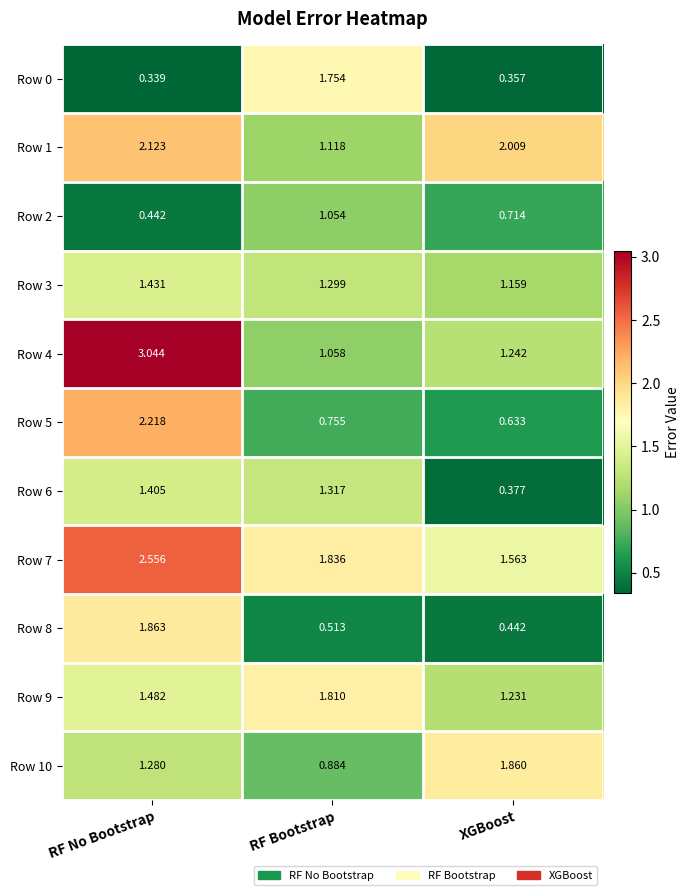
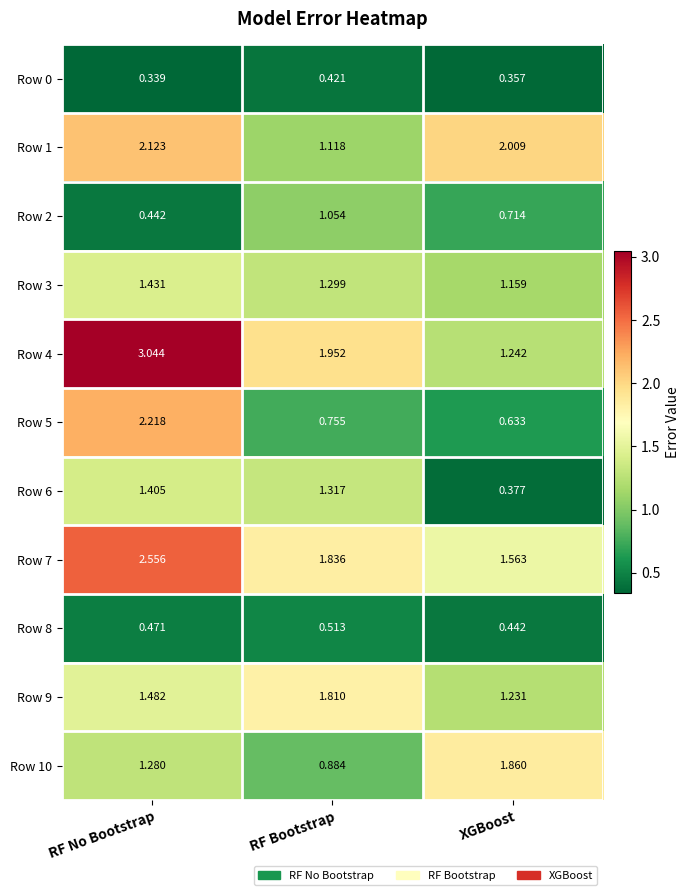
Row 0, RF Bootstrap: 1.754 -> 0.421
Row 4, RF Bootstrap: 1.058 -> 1.952
Row 8, RF No Bootstrap: 1.863 -> 0.471
